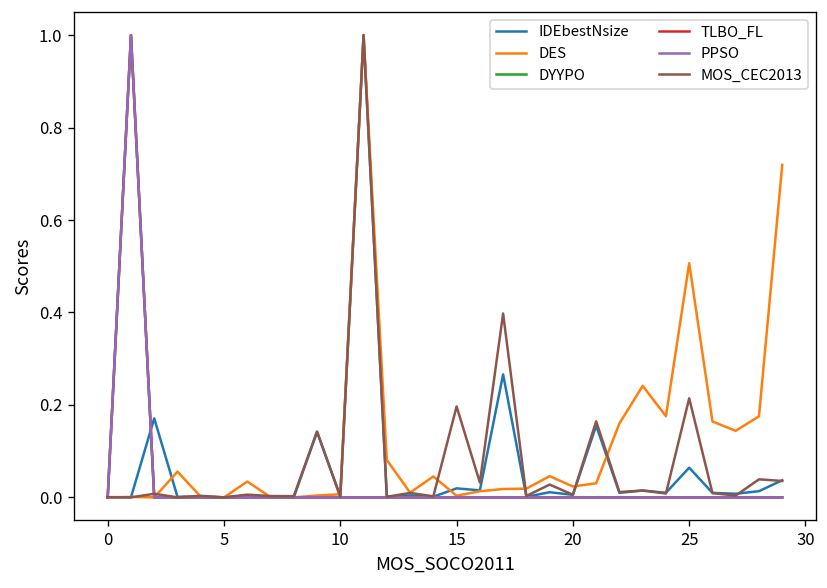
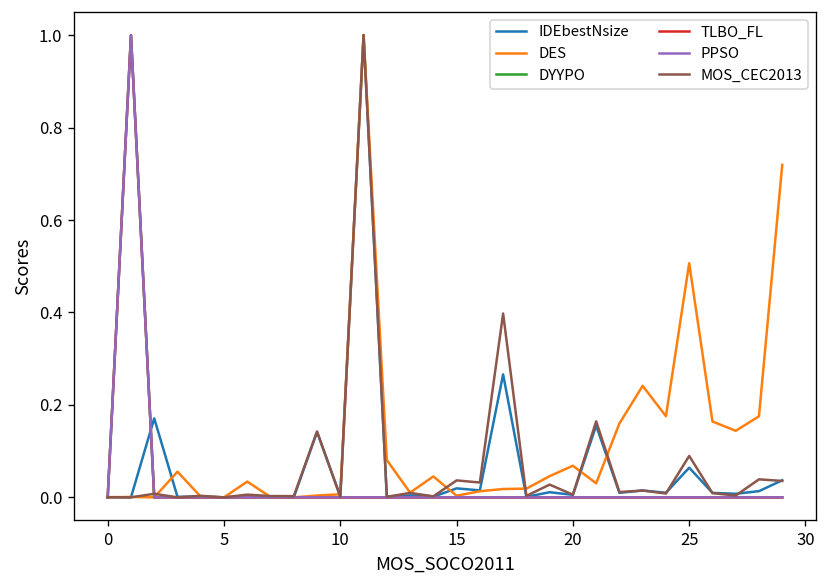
MOS_CEC2013, 15: 0.20 -> 0.04
DES, 20: 0.02 -> 0.07
MOS_CEC2013, 25: 0.21 -> 0.09
